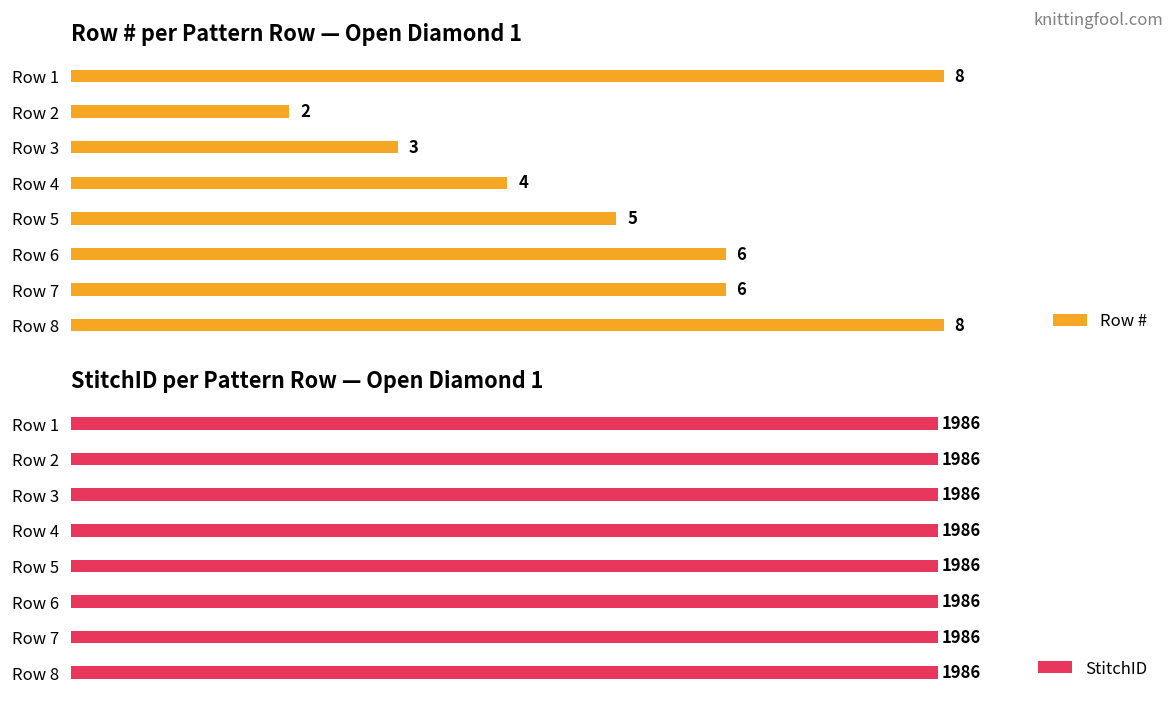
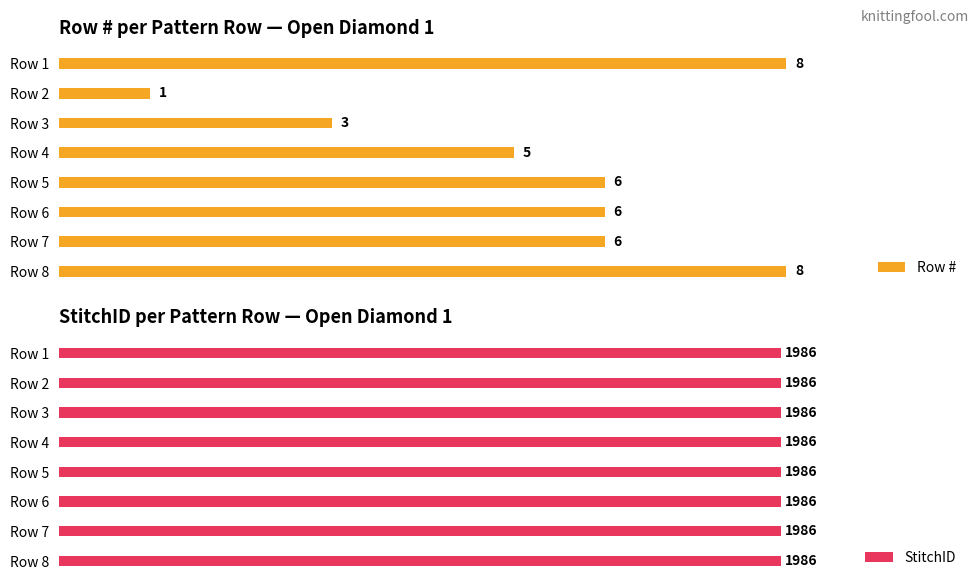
Row # per Pattern Row — Open Diamond 1, Row 2: 2 -> 1
Row # per Pattern Row — Open Diamond 1, Row 4: 4 -> 5
Row # per Pattern Row — Open Diamond 1, Row 5: 5 -> 6
